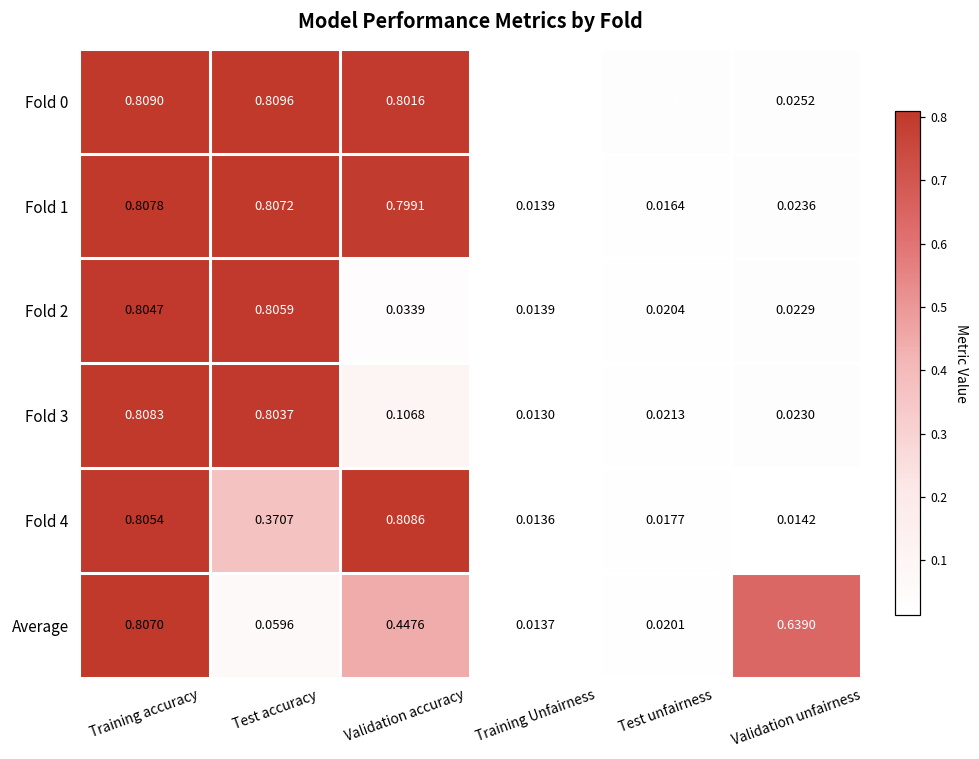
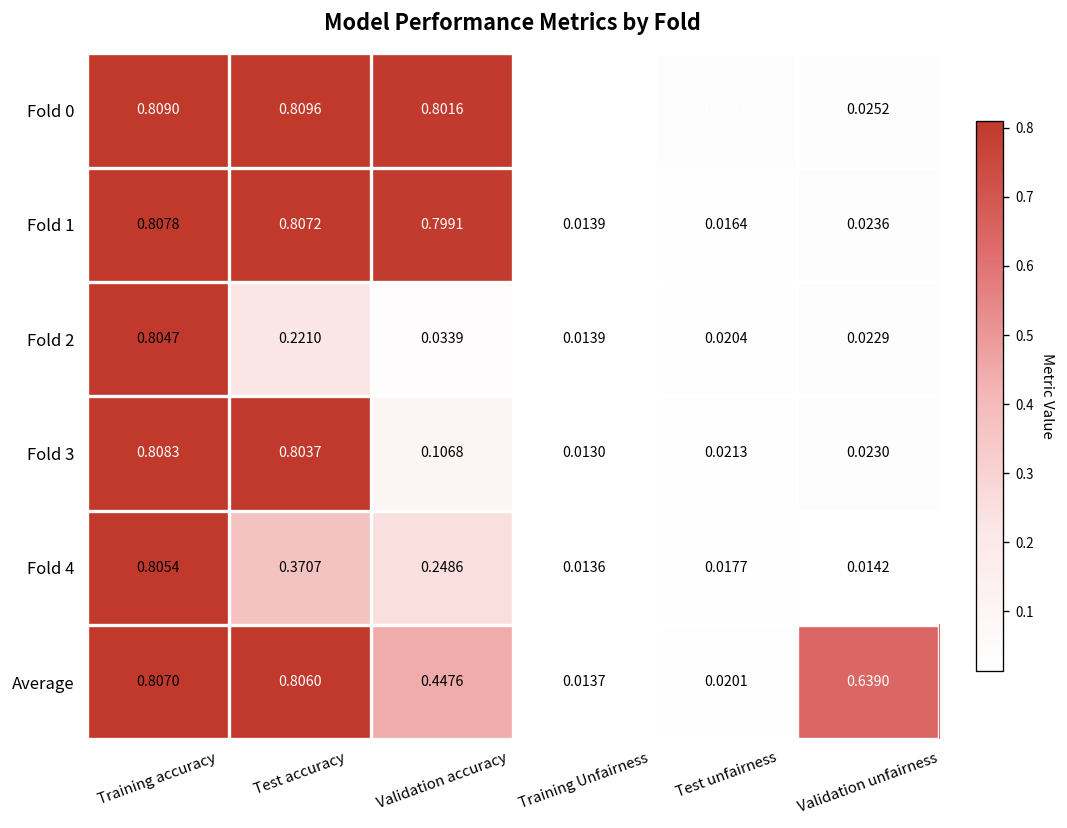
Fold 2, Test accuracy: 0.8059 -> 0.2210
Fold 4, Validation accuracy: 0.8086 -> 0.2486
Average, Test accuracy: 0.0596 -> 0.8060
